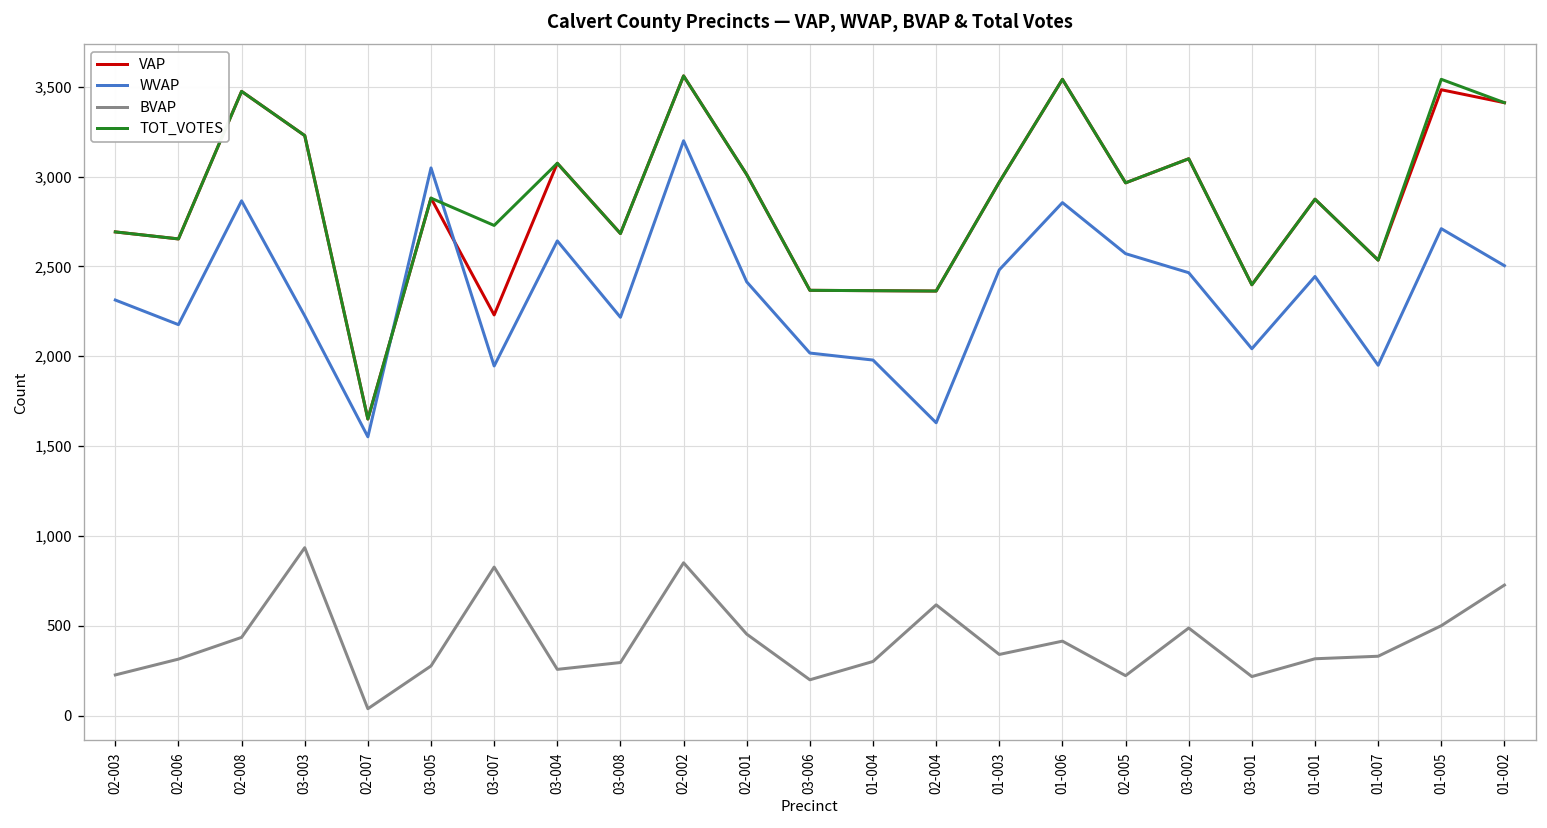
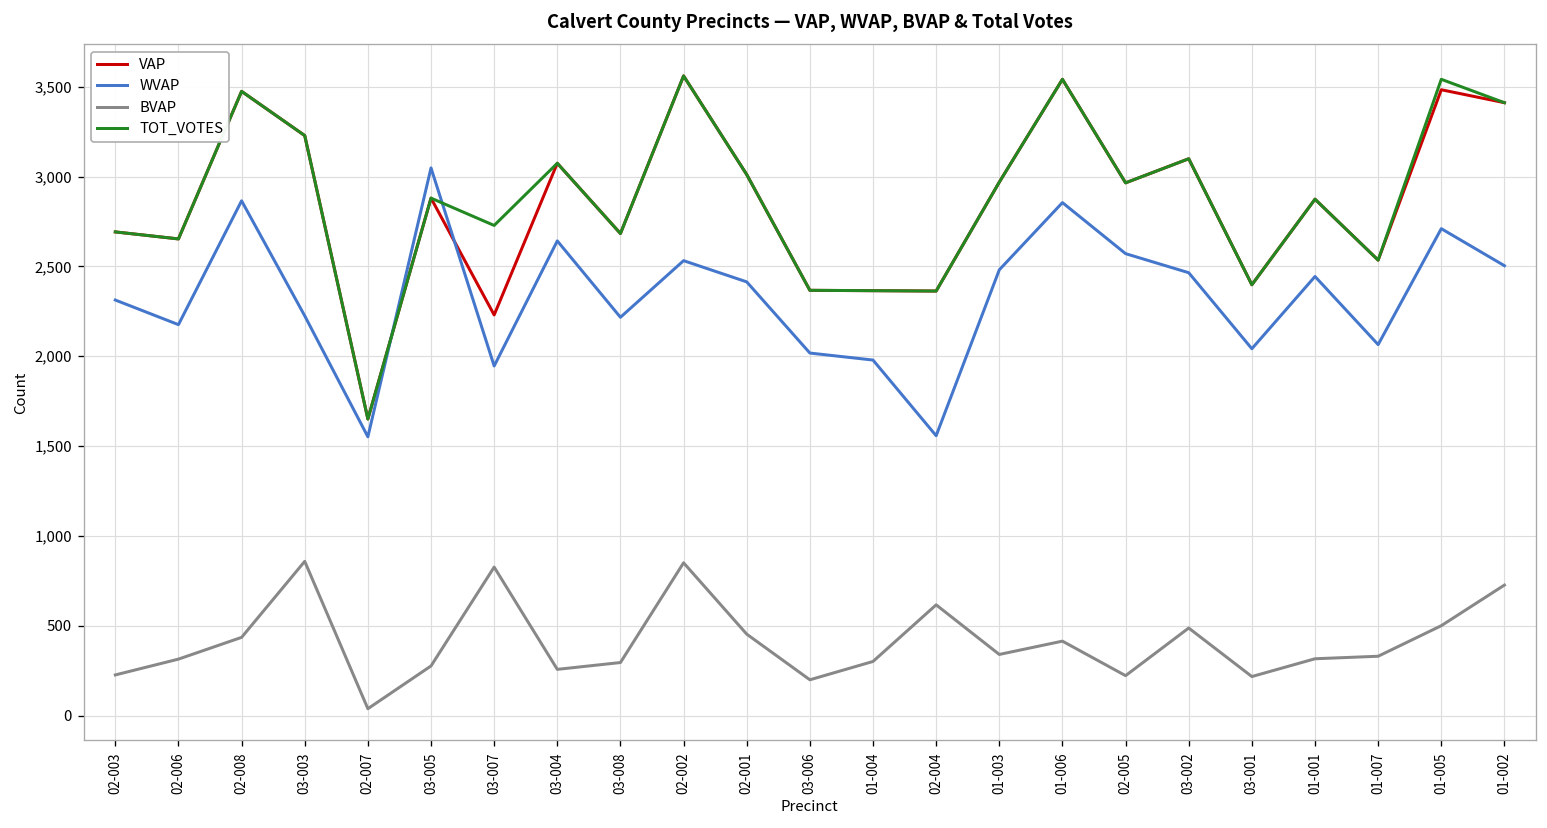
BVAP, 03-003: 940 -> 860
WVAP, 02-002: 3,200 -> 2,530
WVAP, 02-004: 1,630 -> 1,560
WVAP, 01-007: 1,950 -> 2,070
